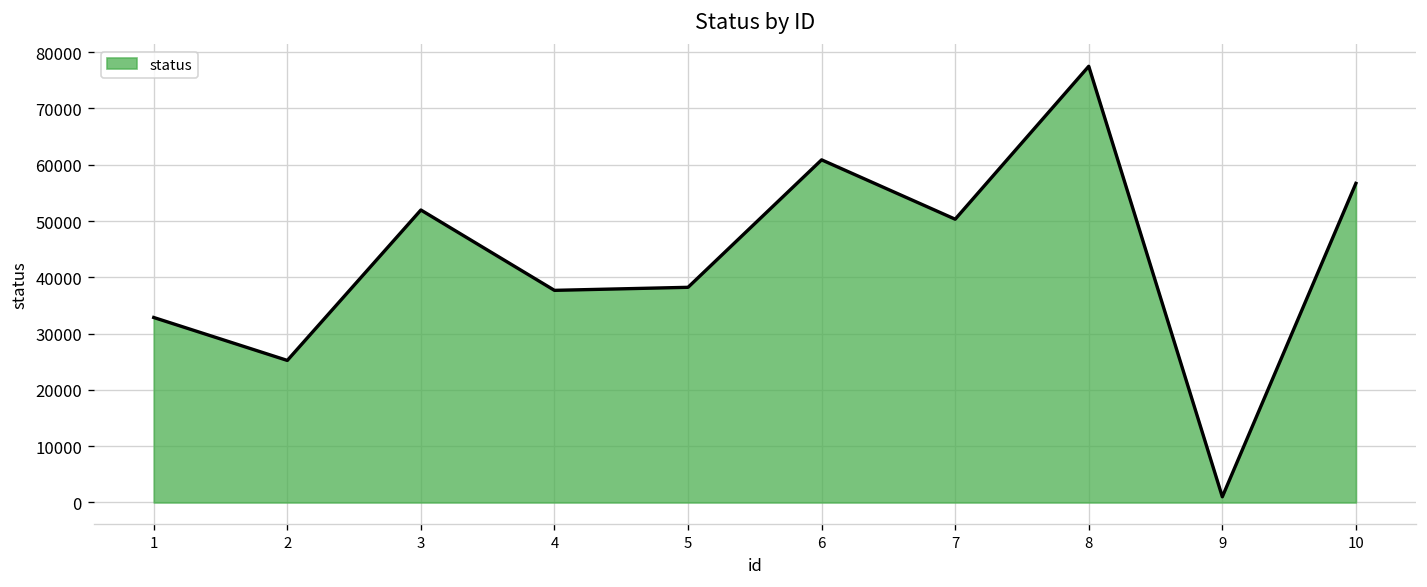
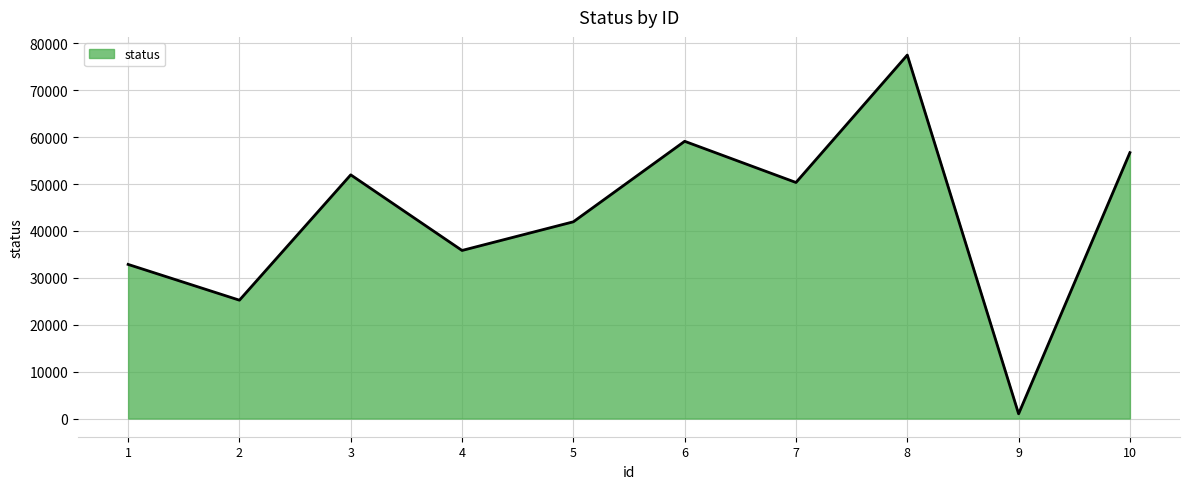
4: 38000 -> 36000
5: 38000 -> 42000
6: 61000 -> 59000
